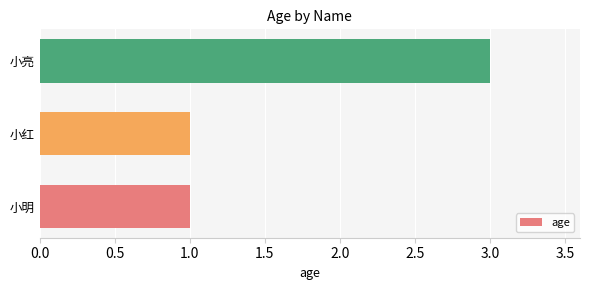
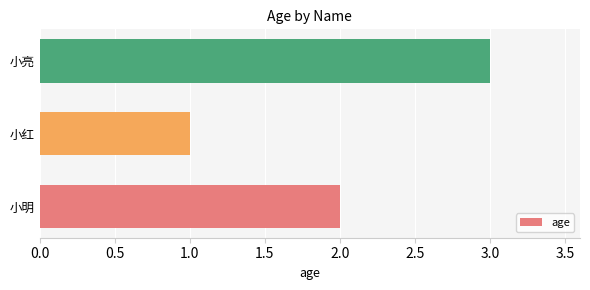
小明: 1 -> 2
